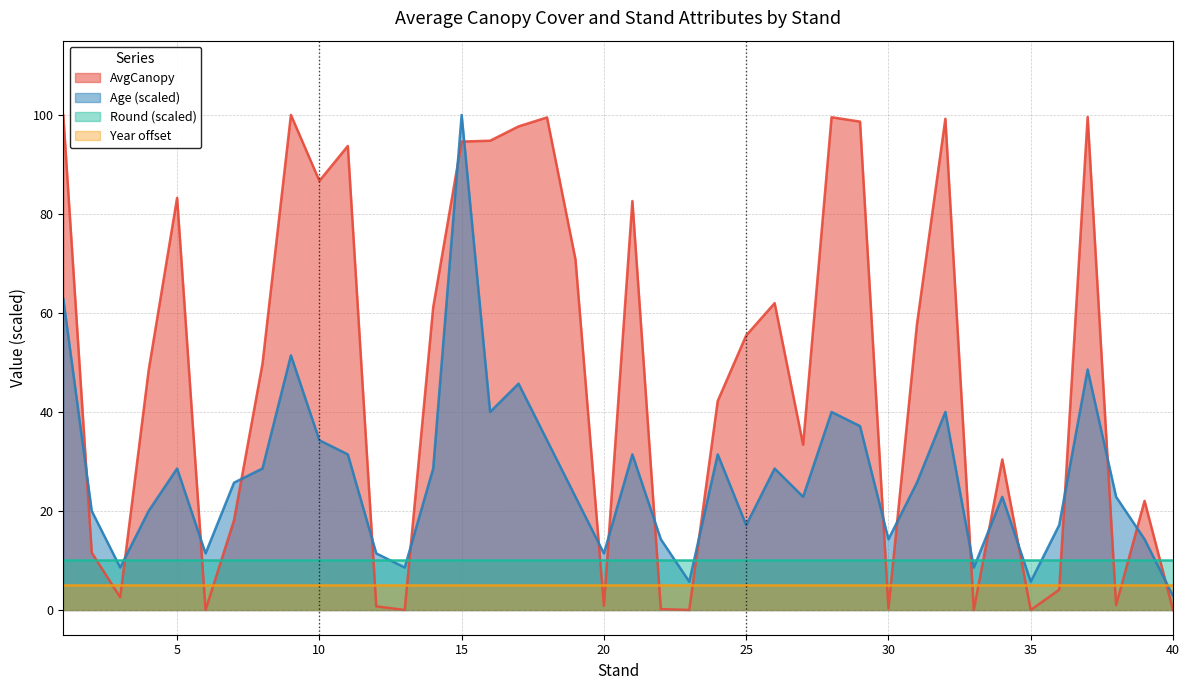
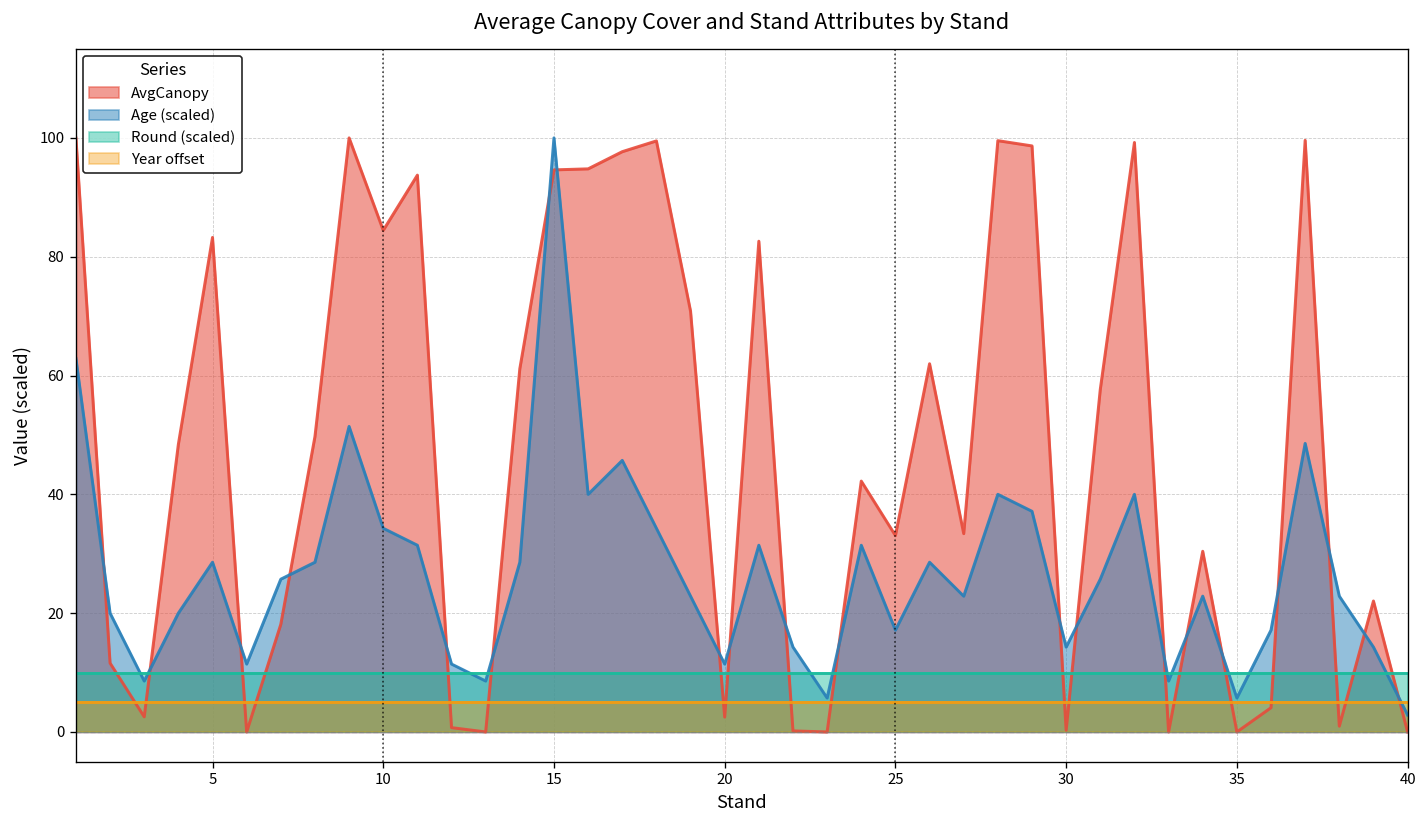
AvgCanopy, 10: 87 -> 84
AvgCanopy, 20: 1 -> 3
AvgCanopy, 25: 55 -> 33
